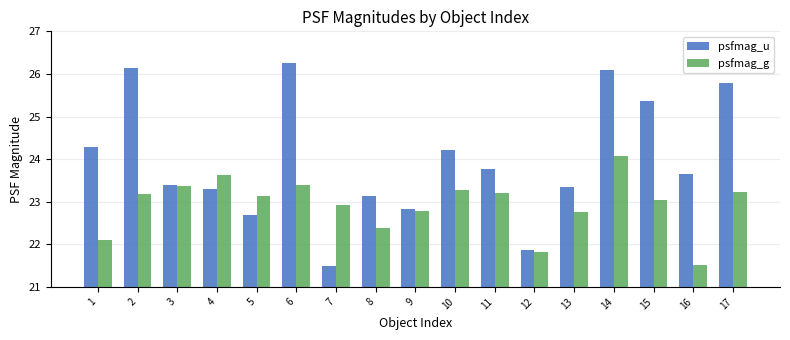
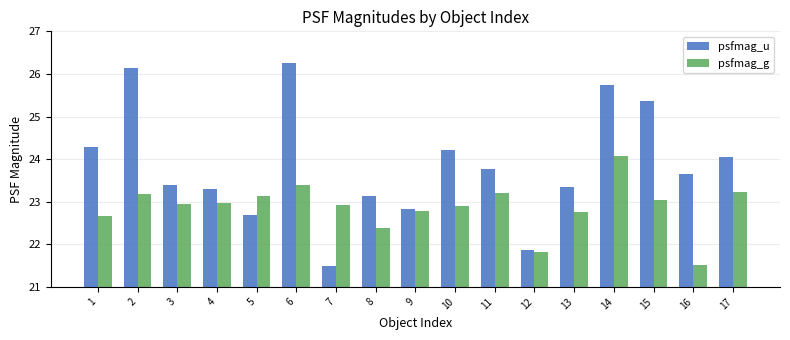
psfmag_g, 1: 22.1 -> 22.7
psfmag_g, 3: 23.4 -> 22.9
psfmag_g, 4: 23.6 -> 23.0
psfmag_g, 10: 23.3 -> 22.9
psfmag_u, 14: 26.1 -> 25.7
psfmag_u, 17: 25.8 -> 24.0
